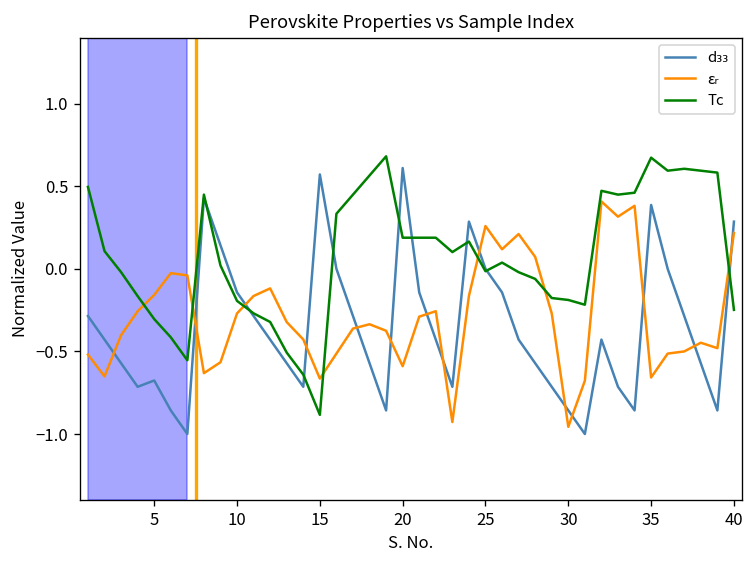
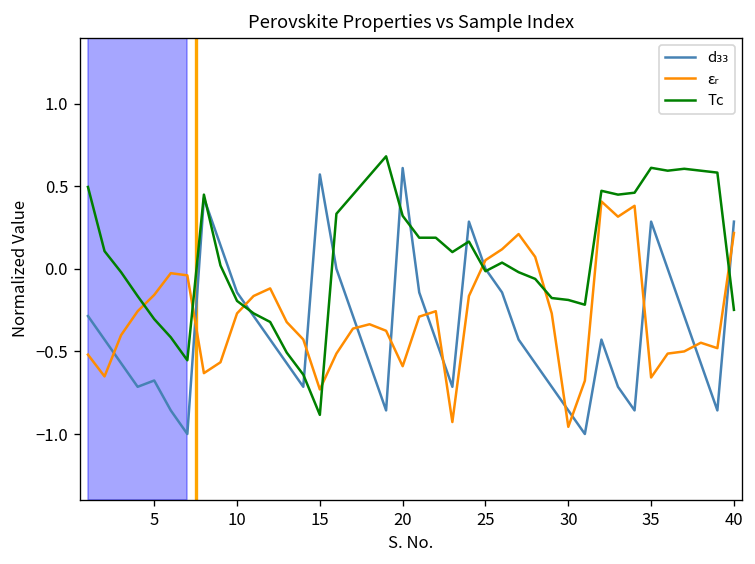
εᵣ, 15: -0.66 -> -0.73
Tc, 20: 0.19 -> 0.32
εᵣ, 25: 0.26 -> 0.05
d₃₃, 35: 0.39 -> 0.29
Tc, 35: 0.67 -> 0.61
